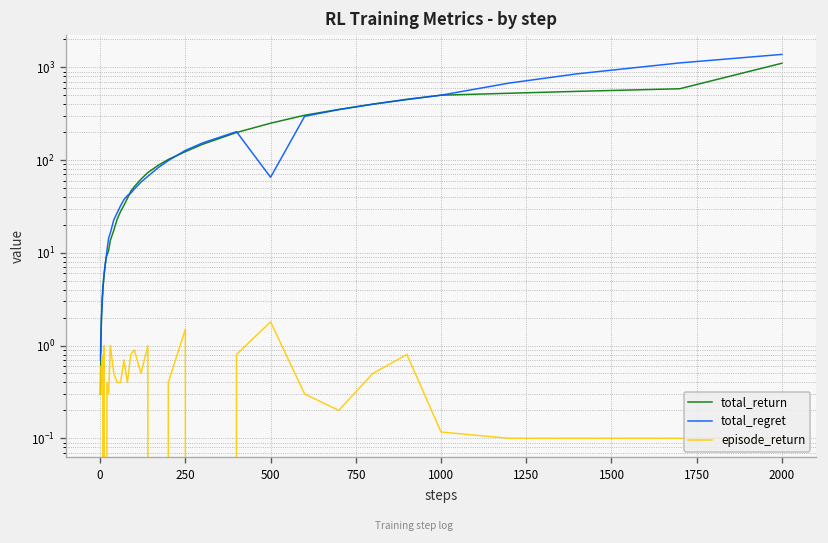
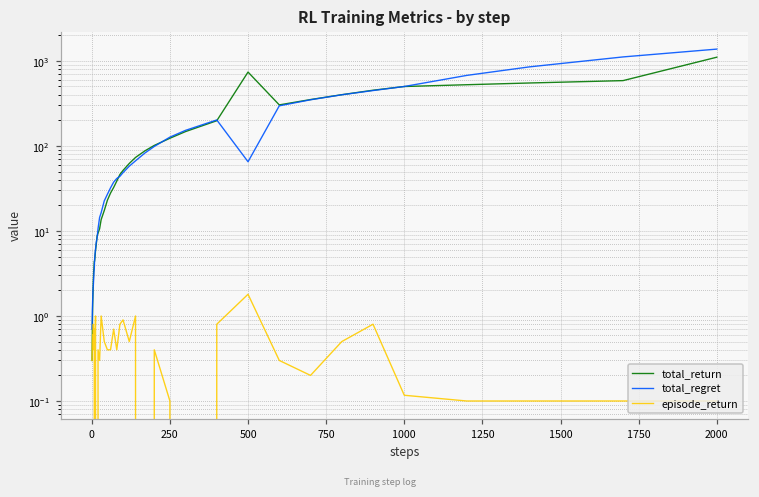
episode_return, 250: 1.5 -> 0.1
total_return, 500: 250 -> 700
